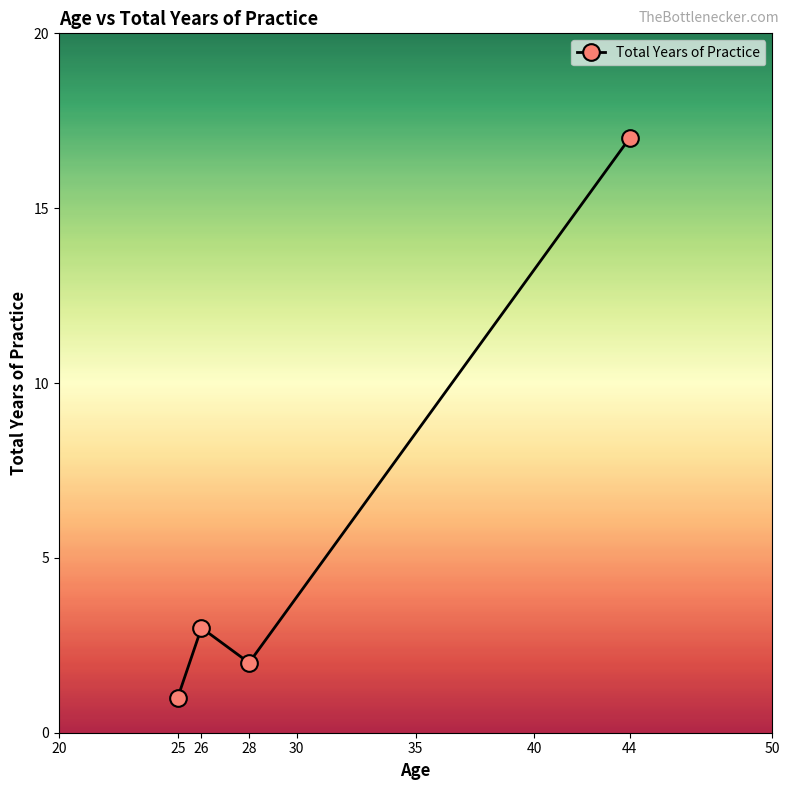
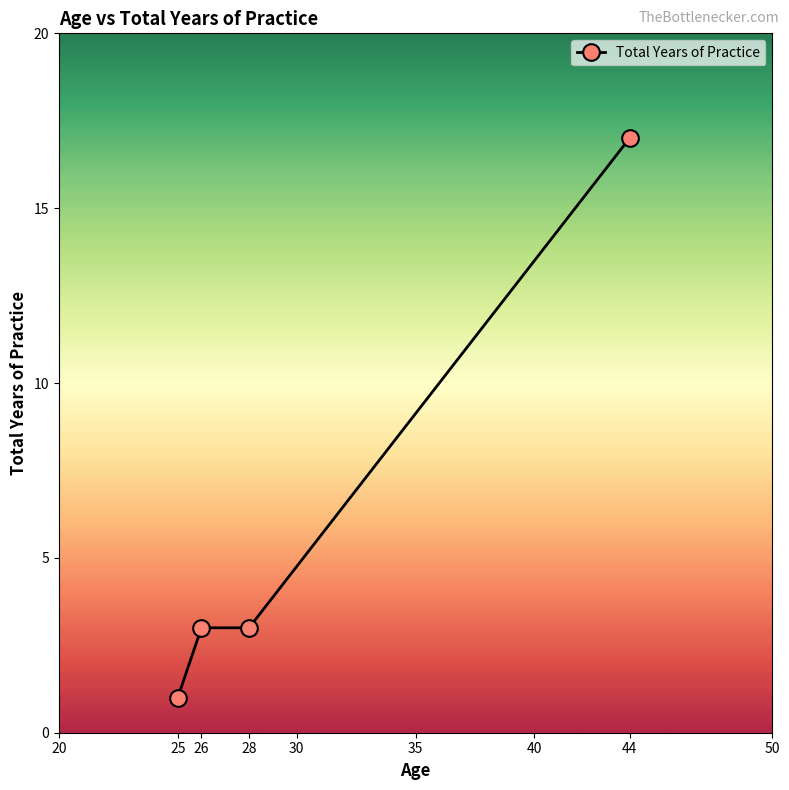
28: 2 -> 3
